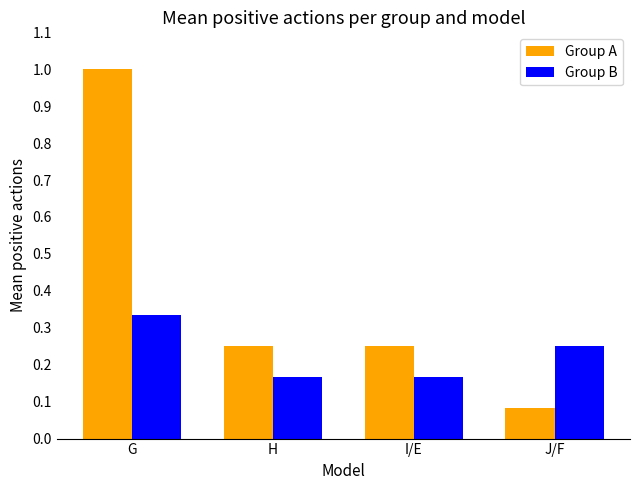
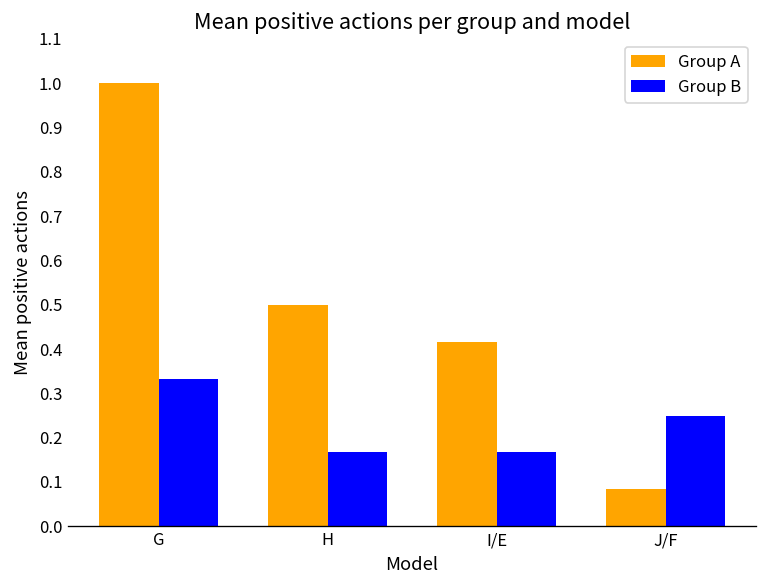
Group A, H: 0.25 -> 0.50
Group A, I/E: 0.25 -> 0.42
